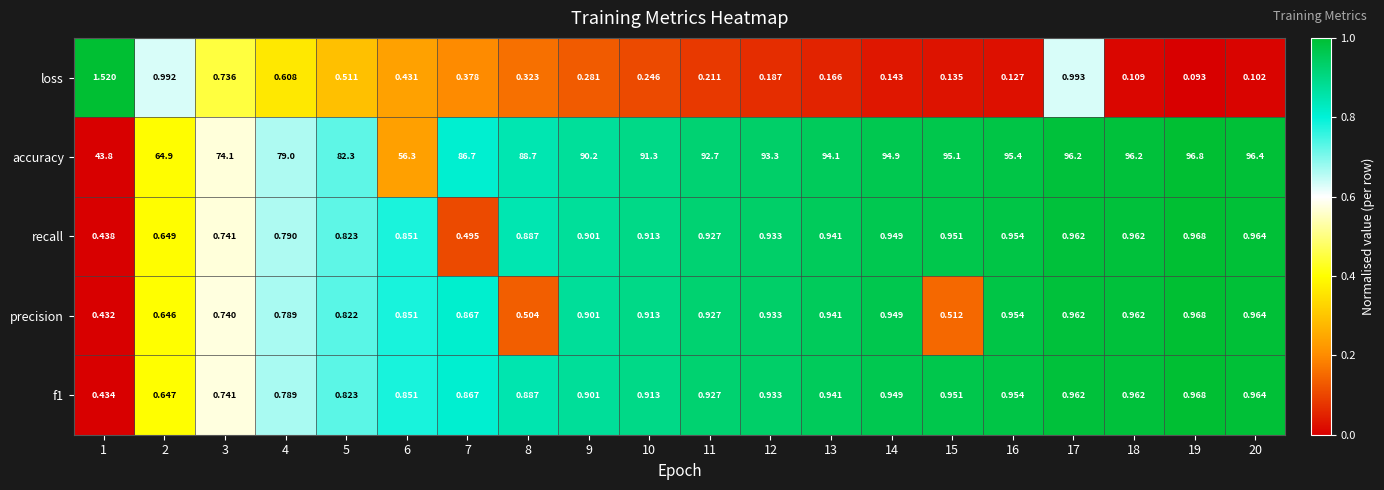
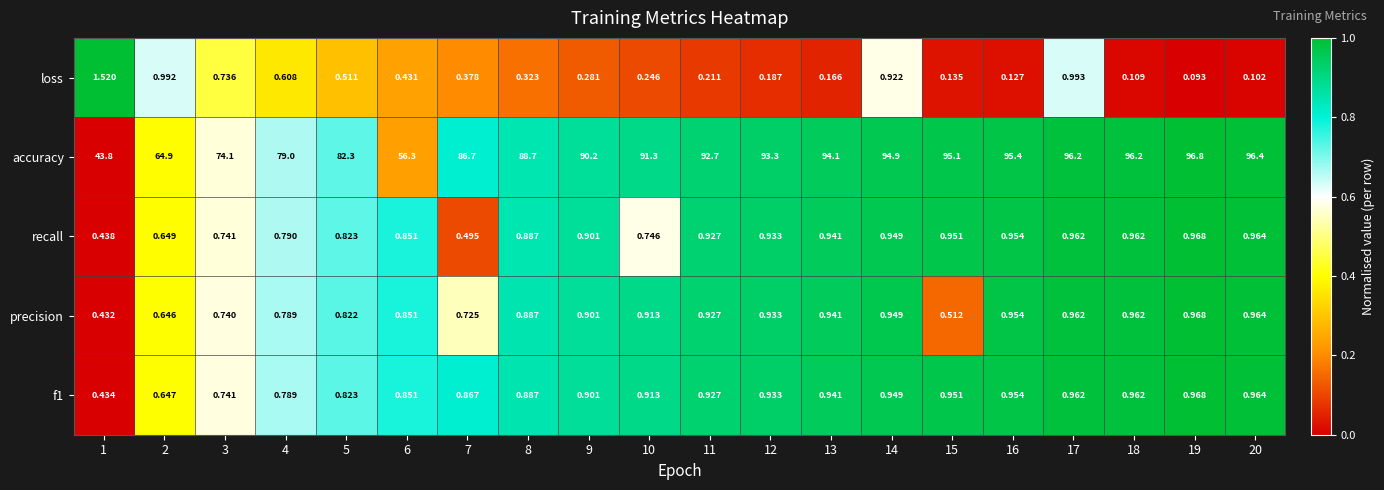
loss, 14: 0.143 -> 0.922
recall, 10: 0.913 -> 0.746
precision, 7: 0.867 -> 0.725
precision, 8: 0.504 -> 0.887
